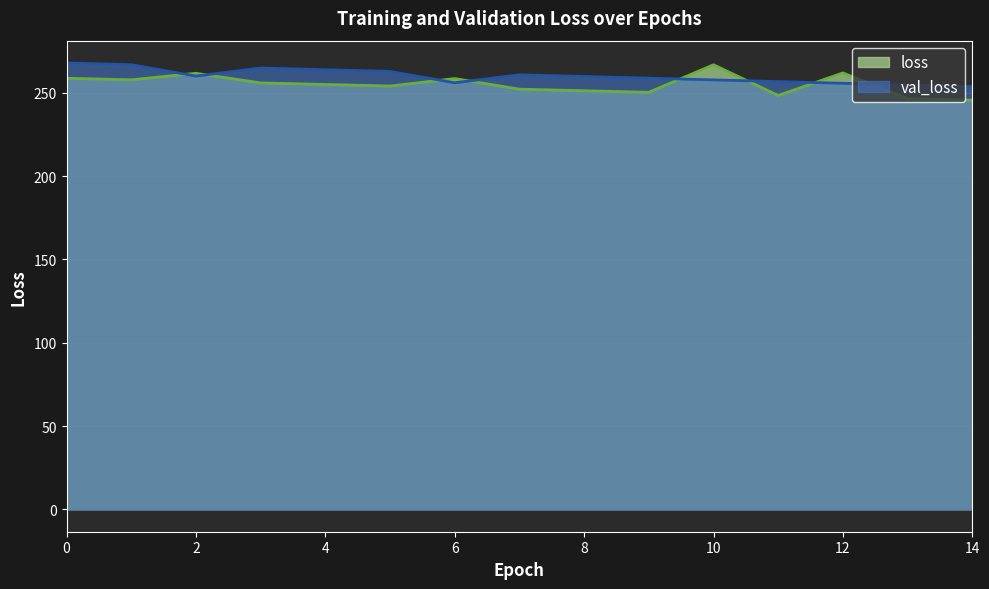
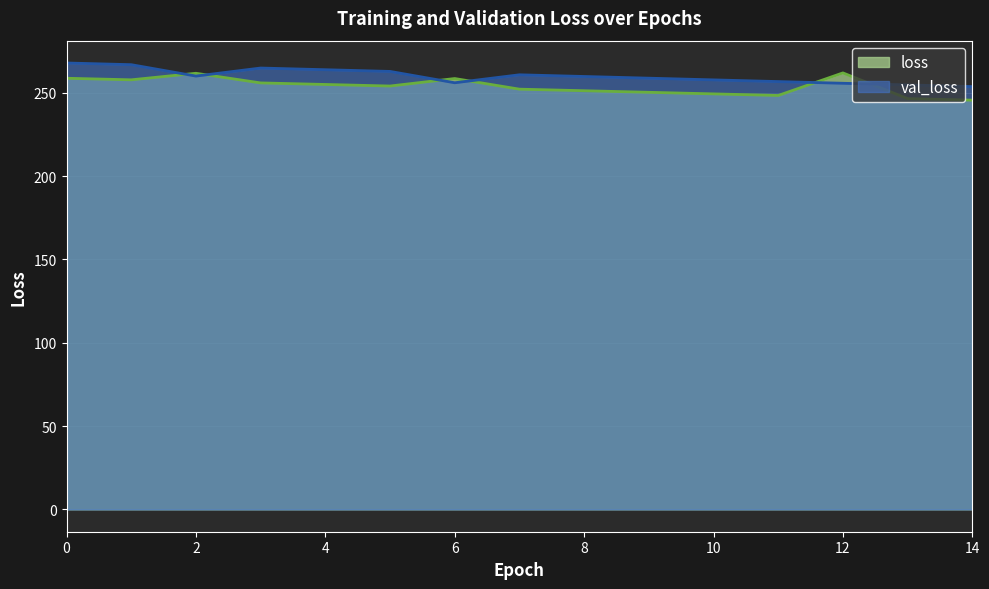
loss, 10: 267 -> 249
